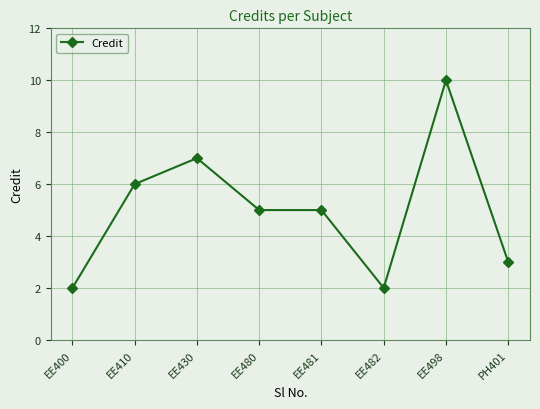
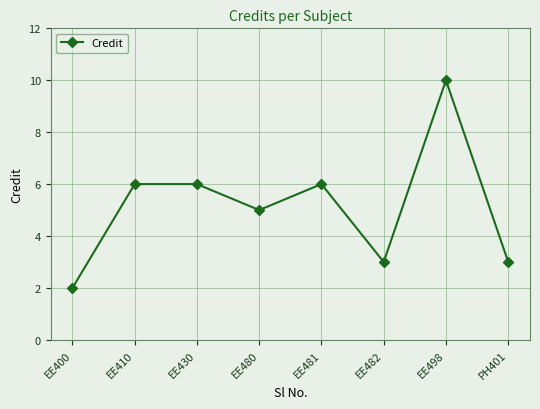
EE430: 7 -> 6
EE481: 5 -> 6
EE482: 2 -> 3
